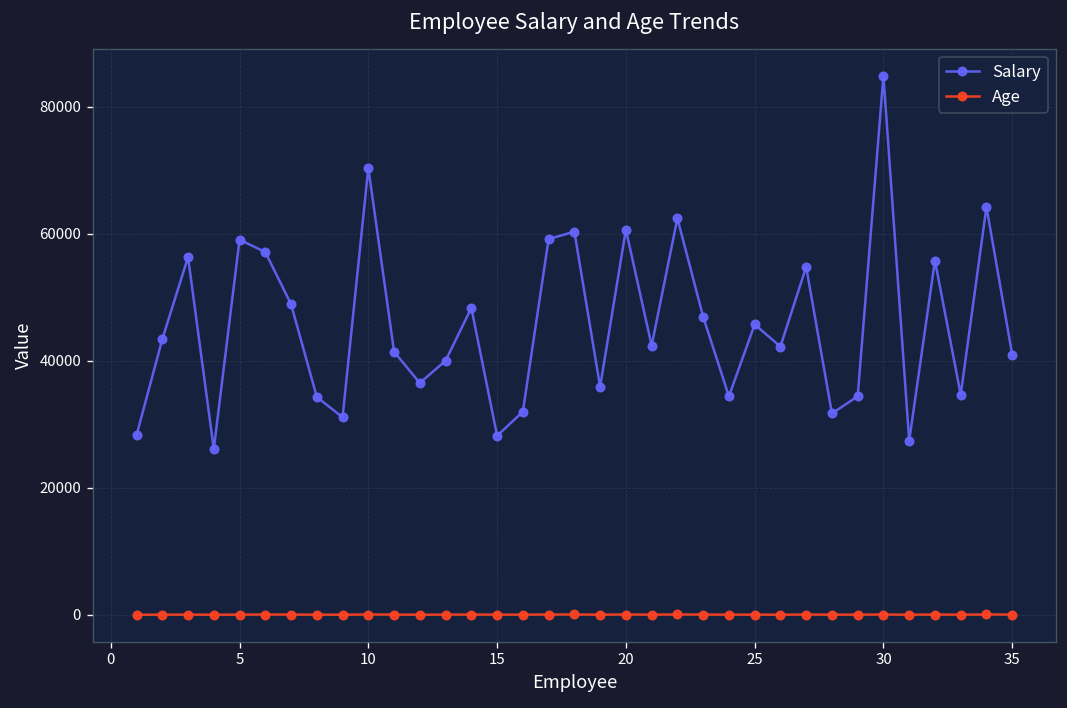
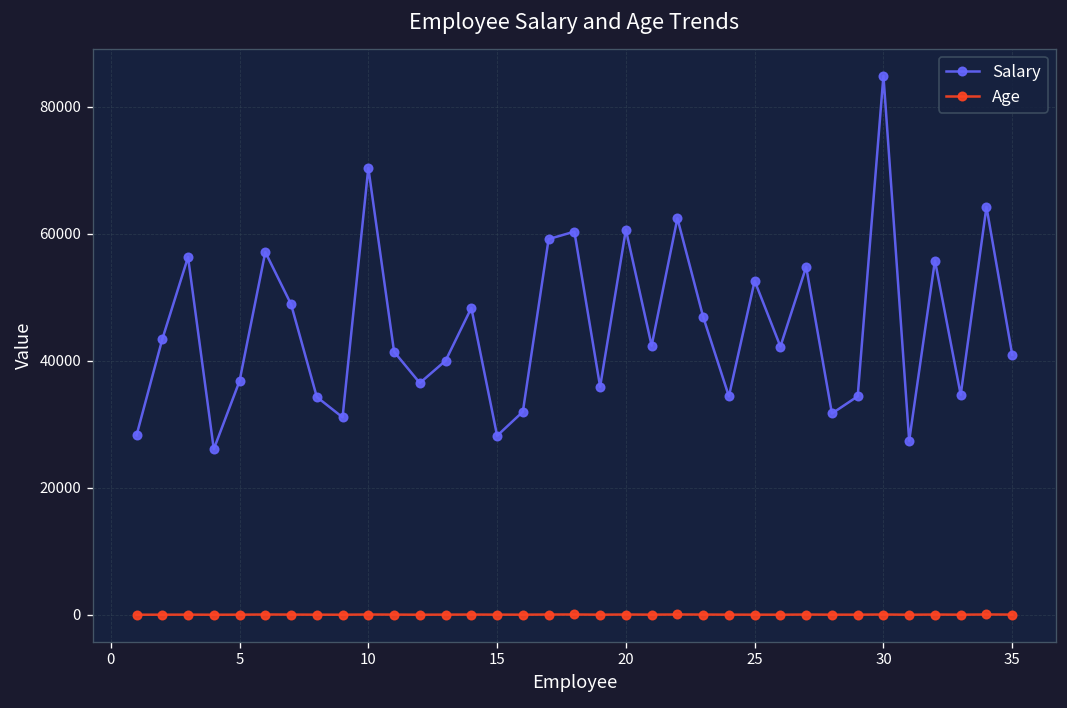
Salary, 5: 59000 -> 37000
Salary, 25: 46000 -> 53000
